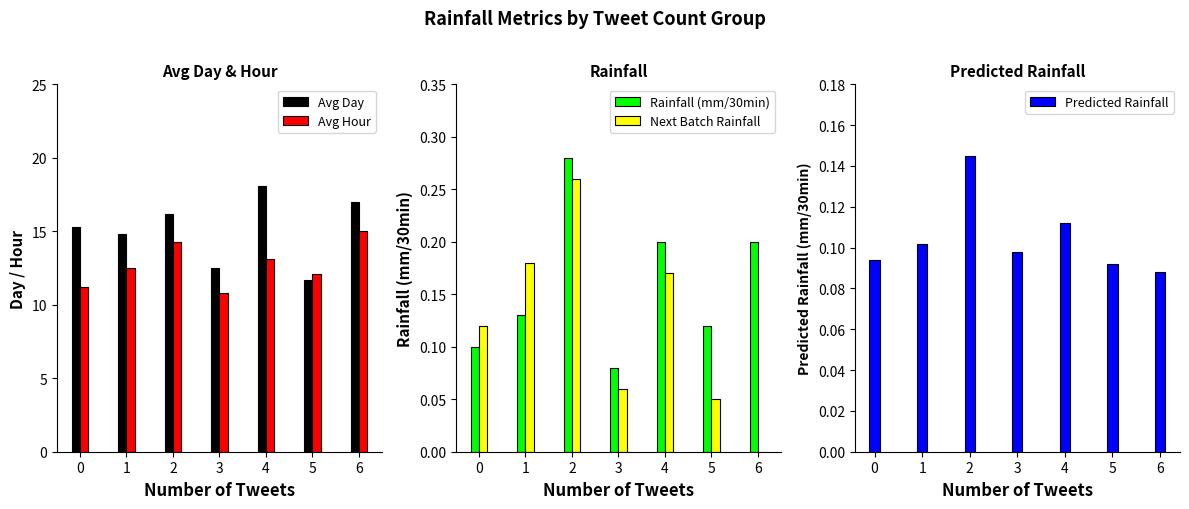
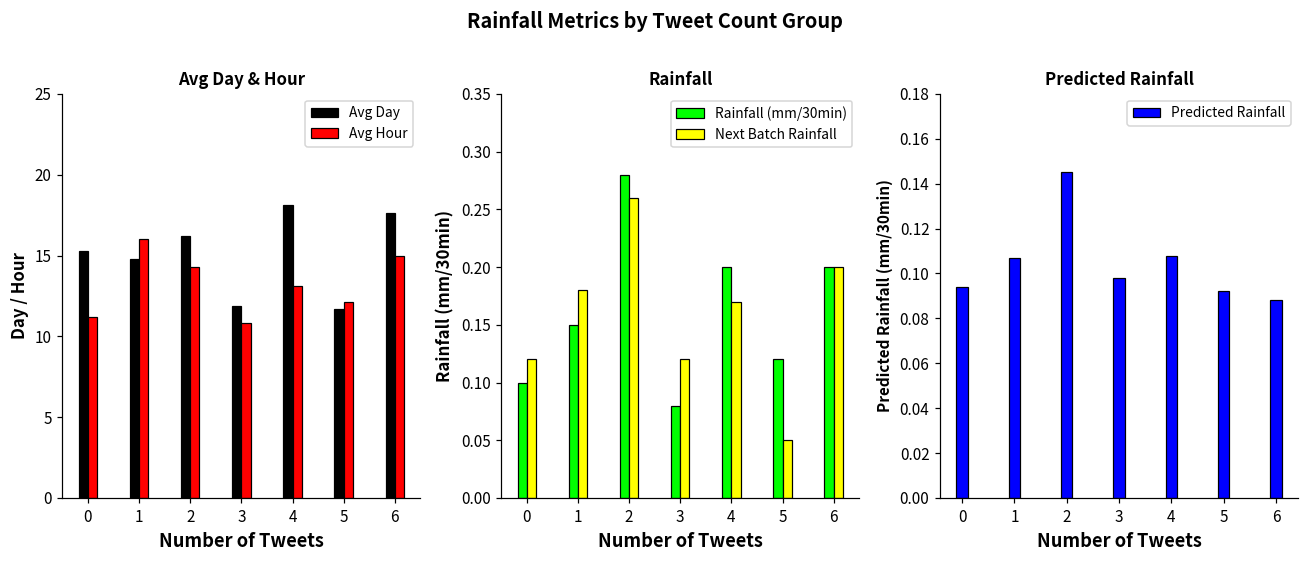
Avg Day & Hour, Avg Hour, 1: 12.5 -> 16.0
Avg Day & Hour, Avg Day, 3: 12.5 -> 11.9
Avg Day & Hour, Avg Day, 6: 17.0 -> 17.6
Rainfall, Rainfall (mm/30min), 1: 0.13 -> 0.15
Rainfall, Next Batch Rainfall, 3: 0.06 -> 0.12
Rainfall, Next Batch Rainfall, 6: 0.0 -> 0.2
Predicted Rainfall, 1: 0.102 -> 0.107
Predicted Rainfall, 4: 0.112 -> 0.108
